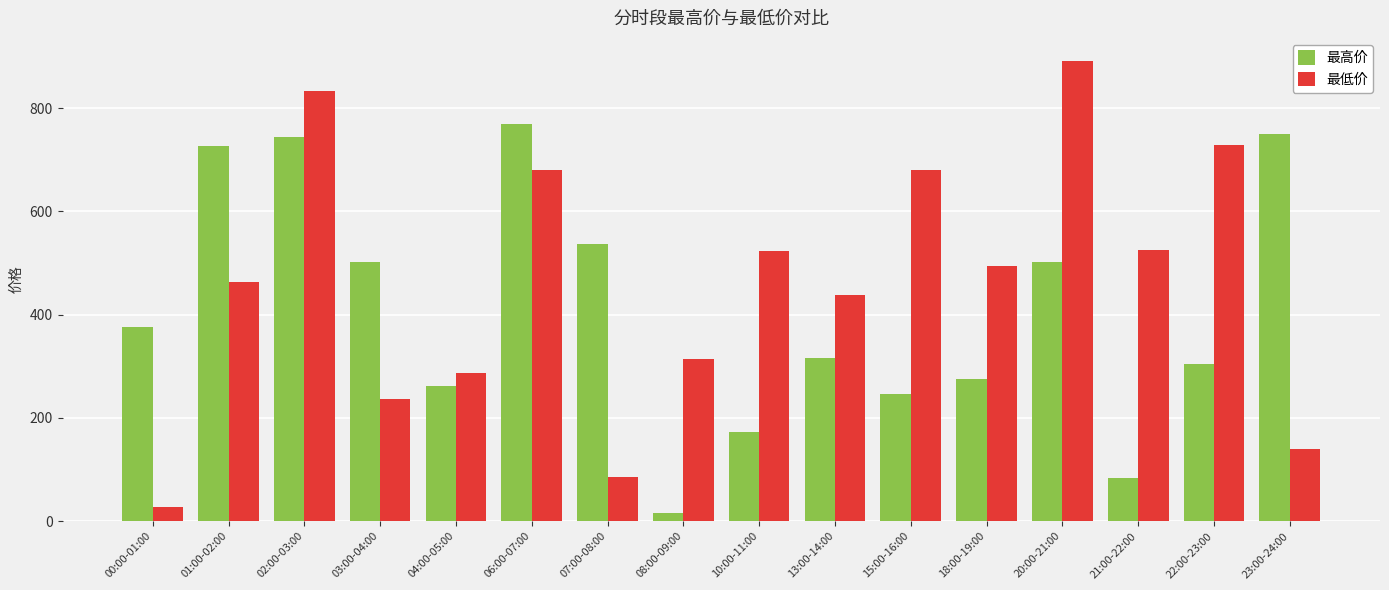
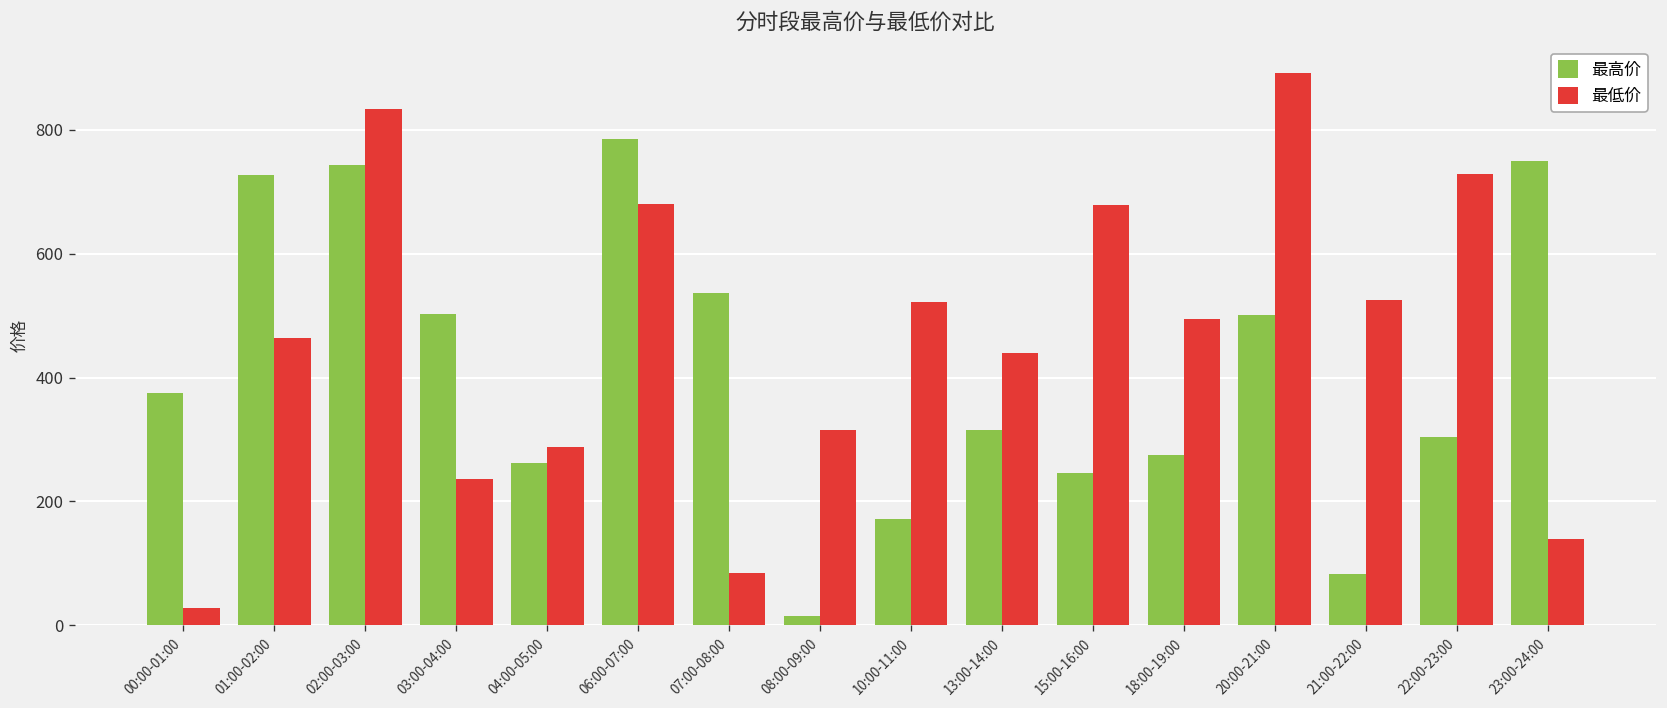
最高价, 06:00-07:00: 770 -> 780
